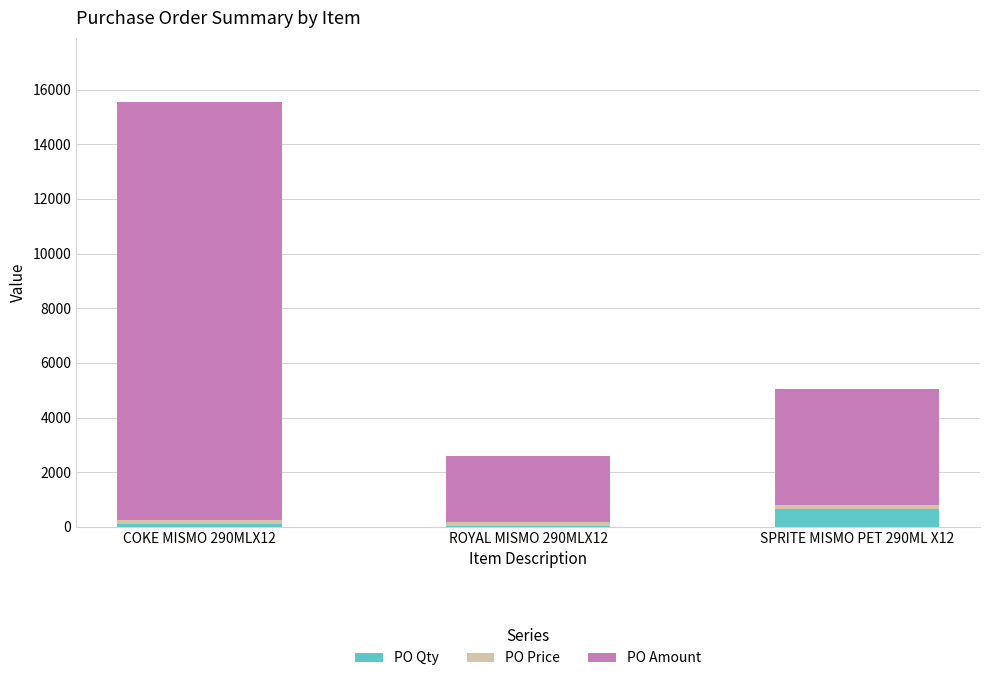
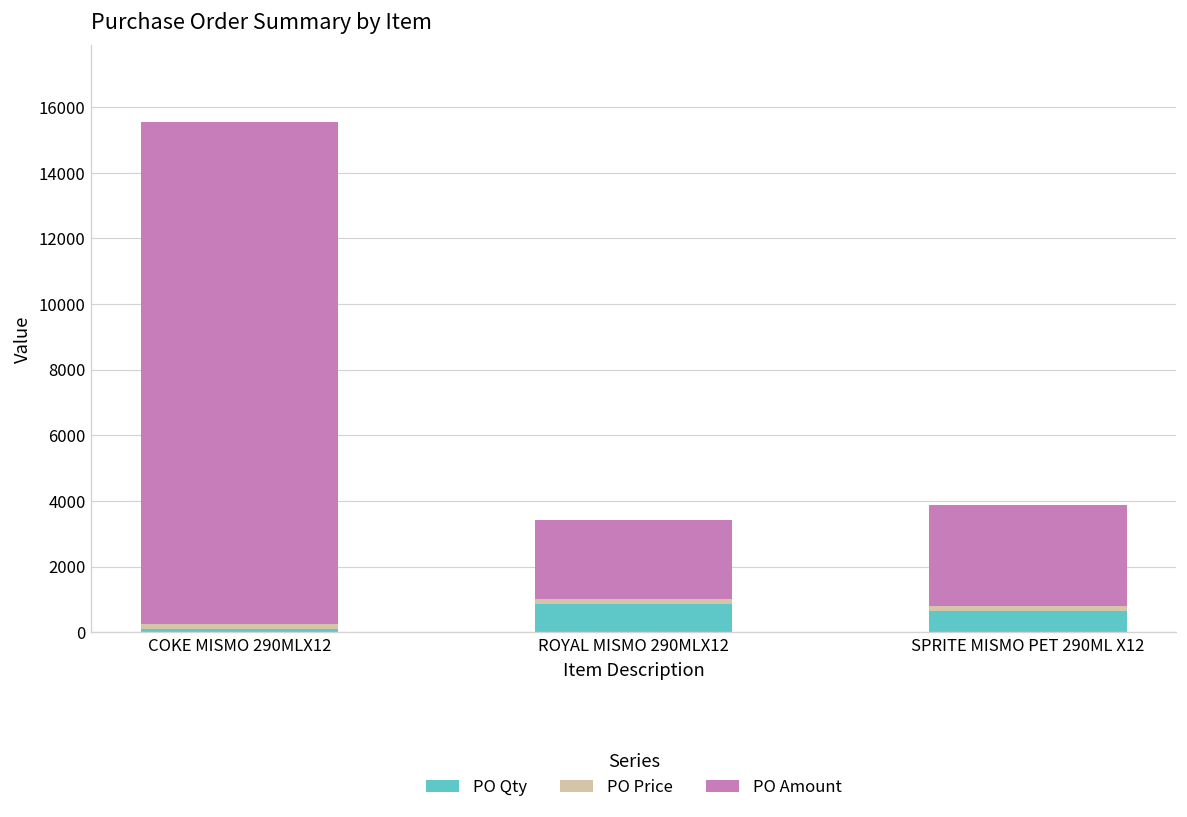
PO Qty, ROYAL MISMO 290MLX12: 0 -> 800
PO Amount, SPRITE MISMO PET 290ML X12: 4200 -> 3100
